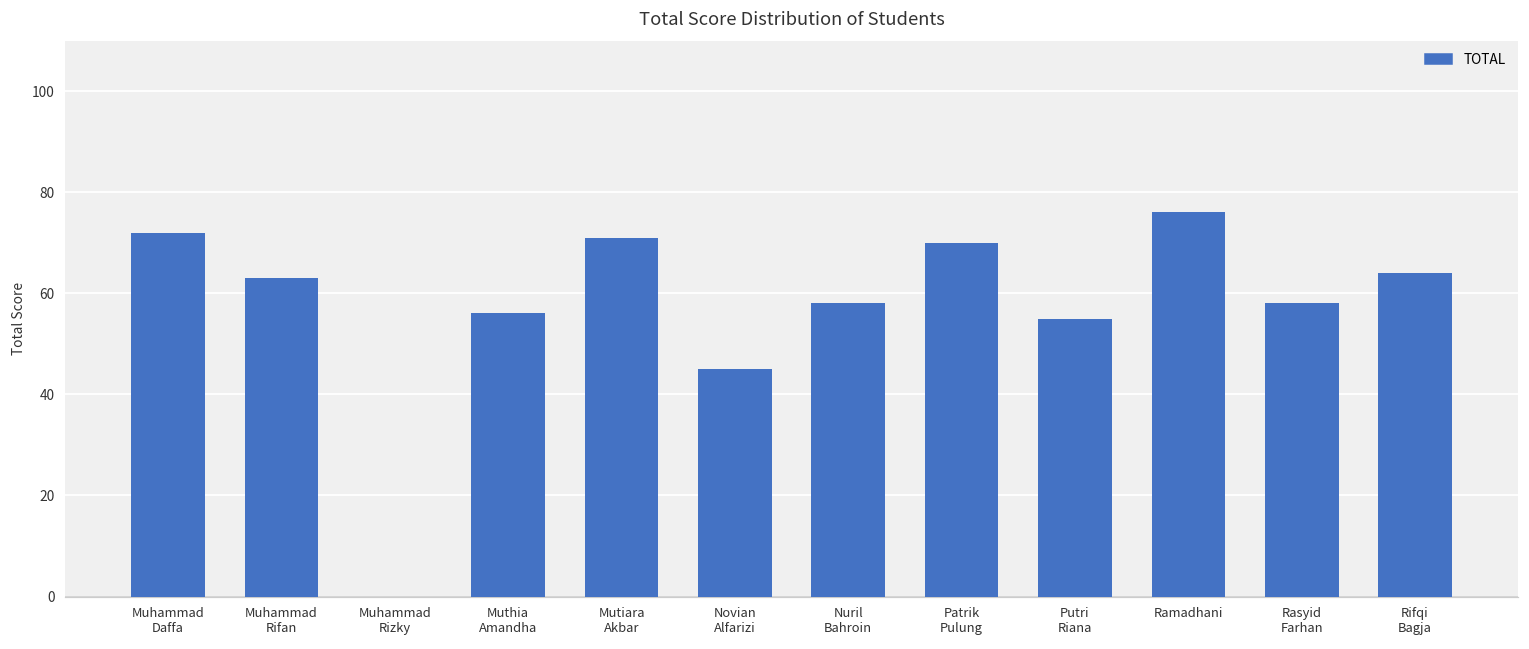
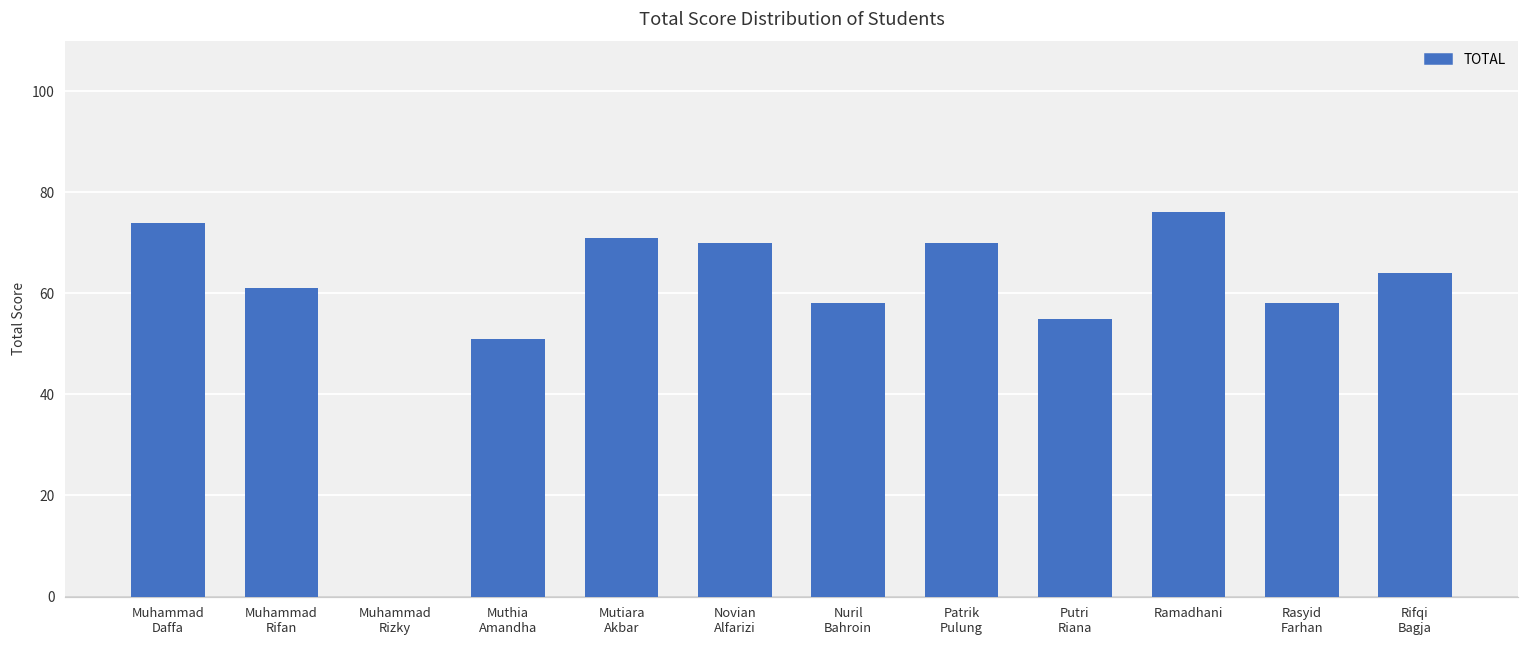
Muhammad Daffa: 72 -> 74
Muhammad Rifan: 63 -> 61
Muthia Amandha: 56 -> 51
Novian Alfarizi: 45 -> 70
